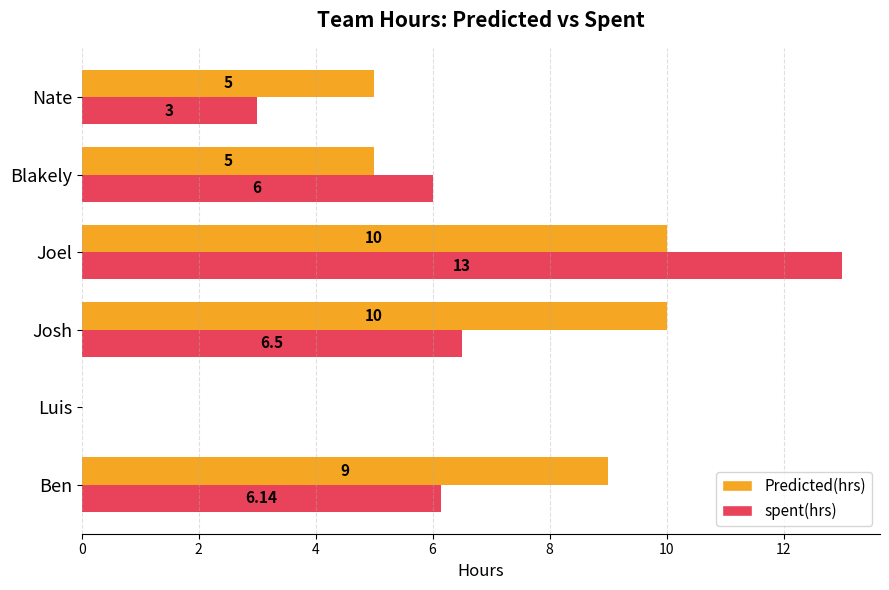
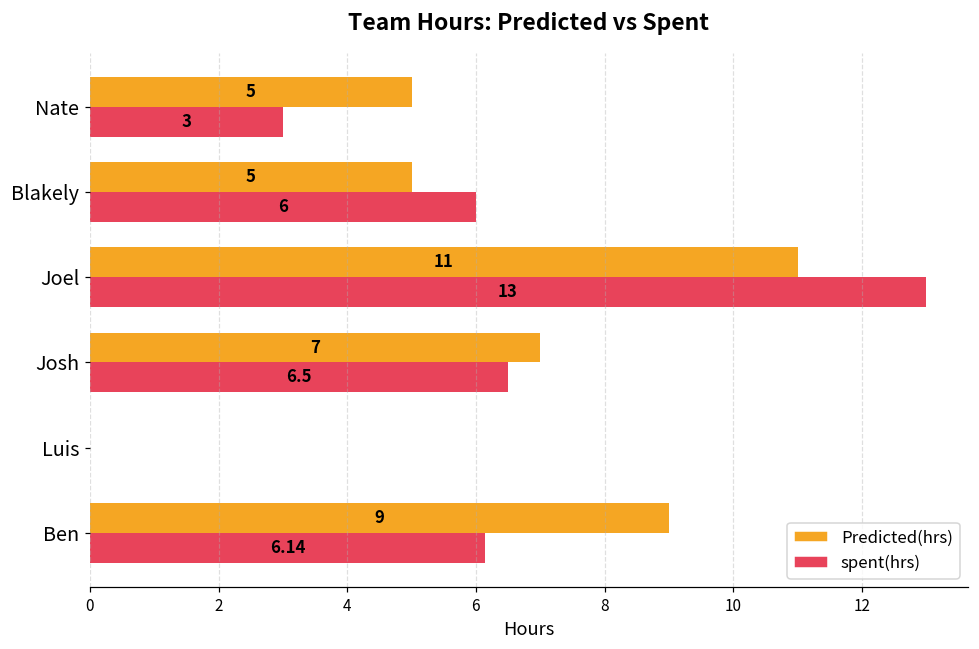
Predicted(hrs), Joel: 10 -> 11
Predicted(hrs), Josh: 10 -> 7
